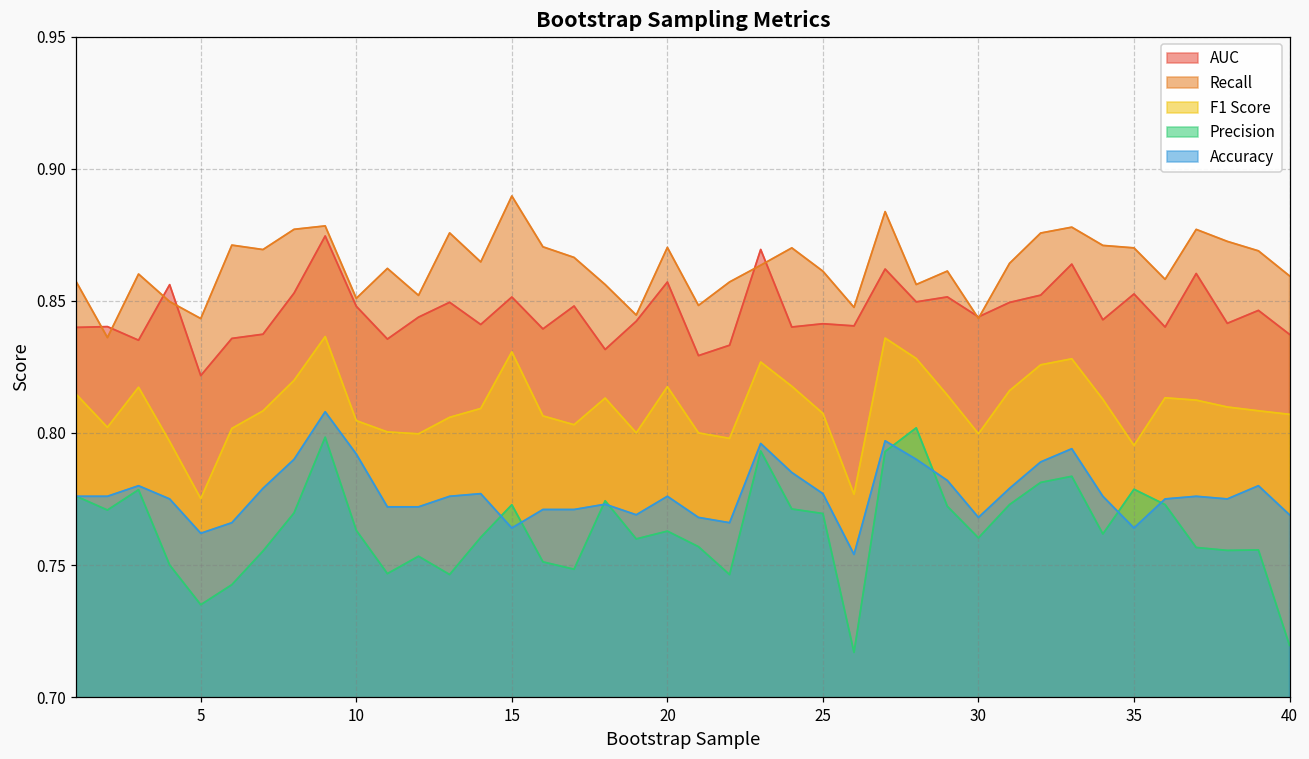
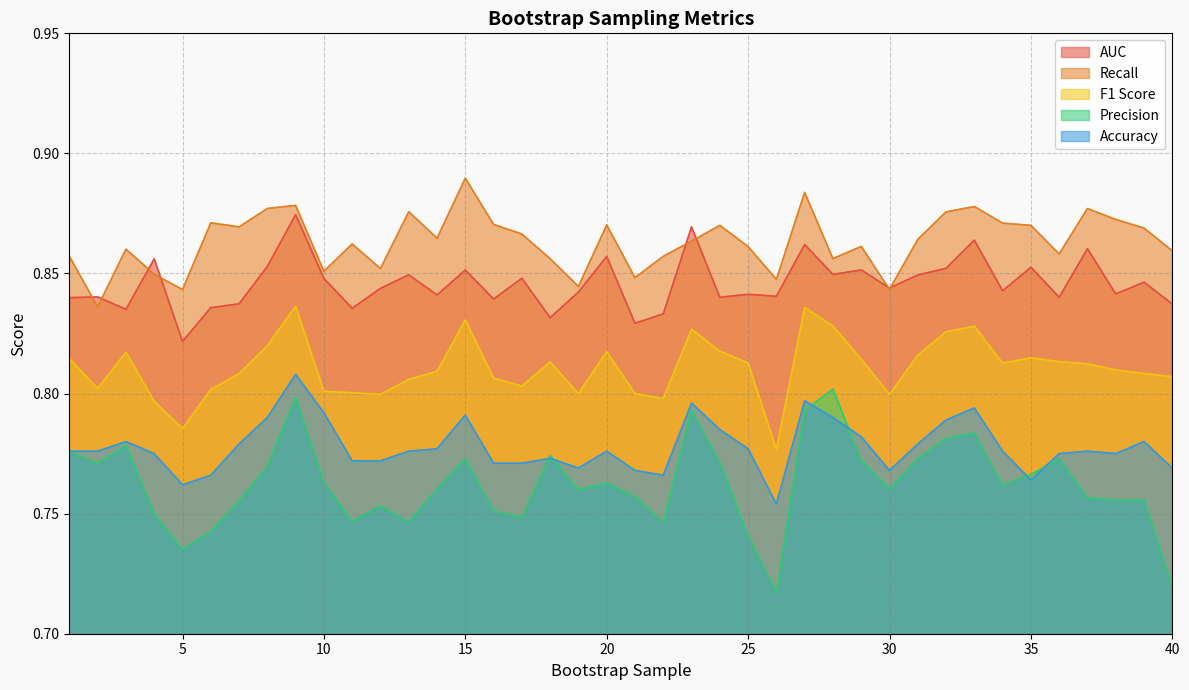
F1 Score, 5: 0.775 -> 0.785
F1 Score, 10: 0.805 -> 0.801
Accuracy, 15: 0.764 -> 0.791
F1 Score, 25: 0.807 -> 0.813
Precision, 25: 0.769 -> 0.741
F1 Score, 35: 0.795 -> 0.815
Precision, 35: 0.779 -> 0.766
